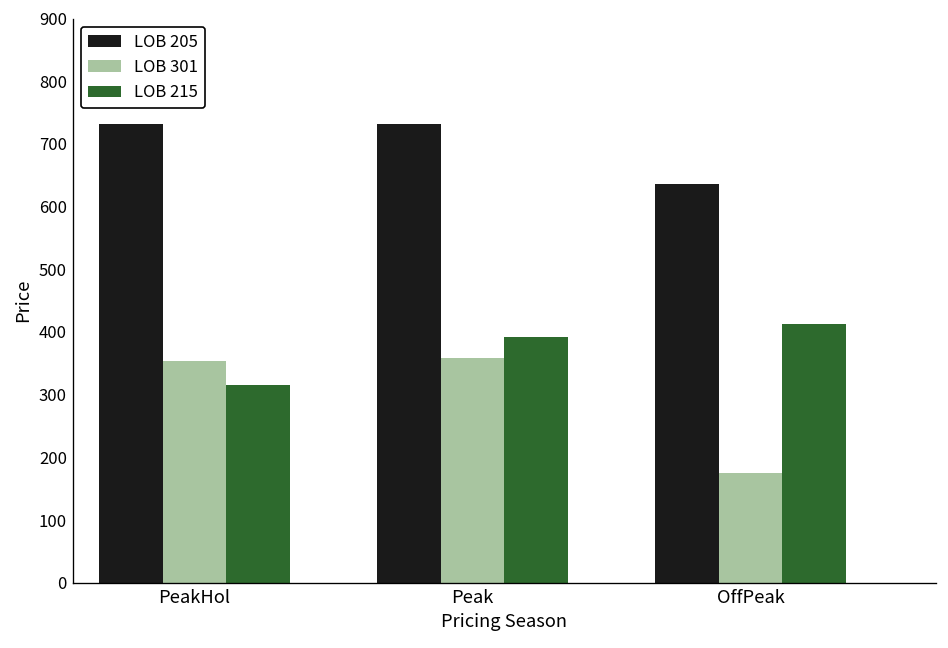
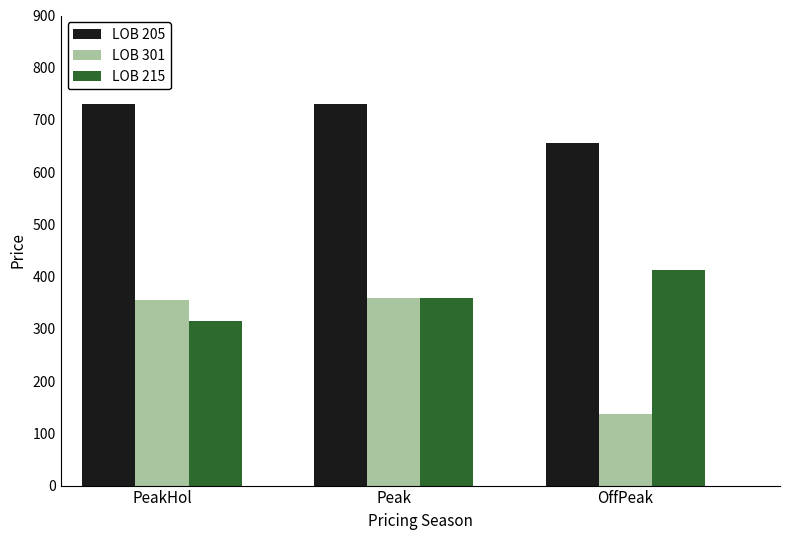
LOB 215, Peak: 390 -> 360
LOB 205, OffPeak: 640 -> 660
LOB 301, OffPeak: 180 -> 140
